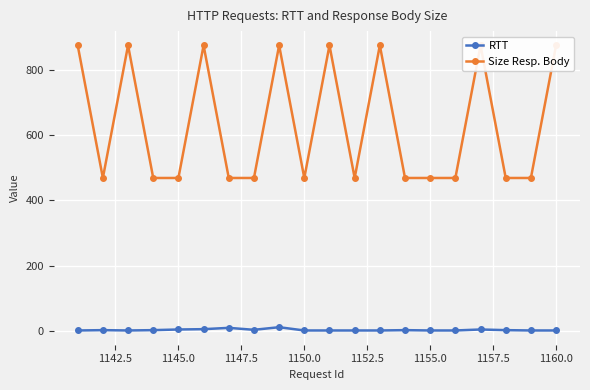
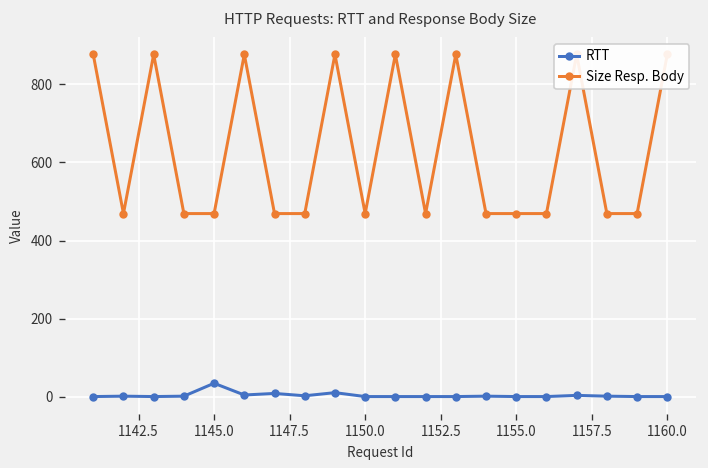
RTT, 1145.0: 0 -> 40
